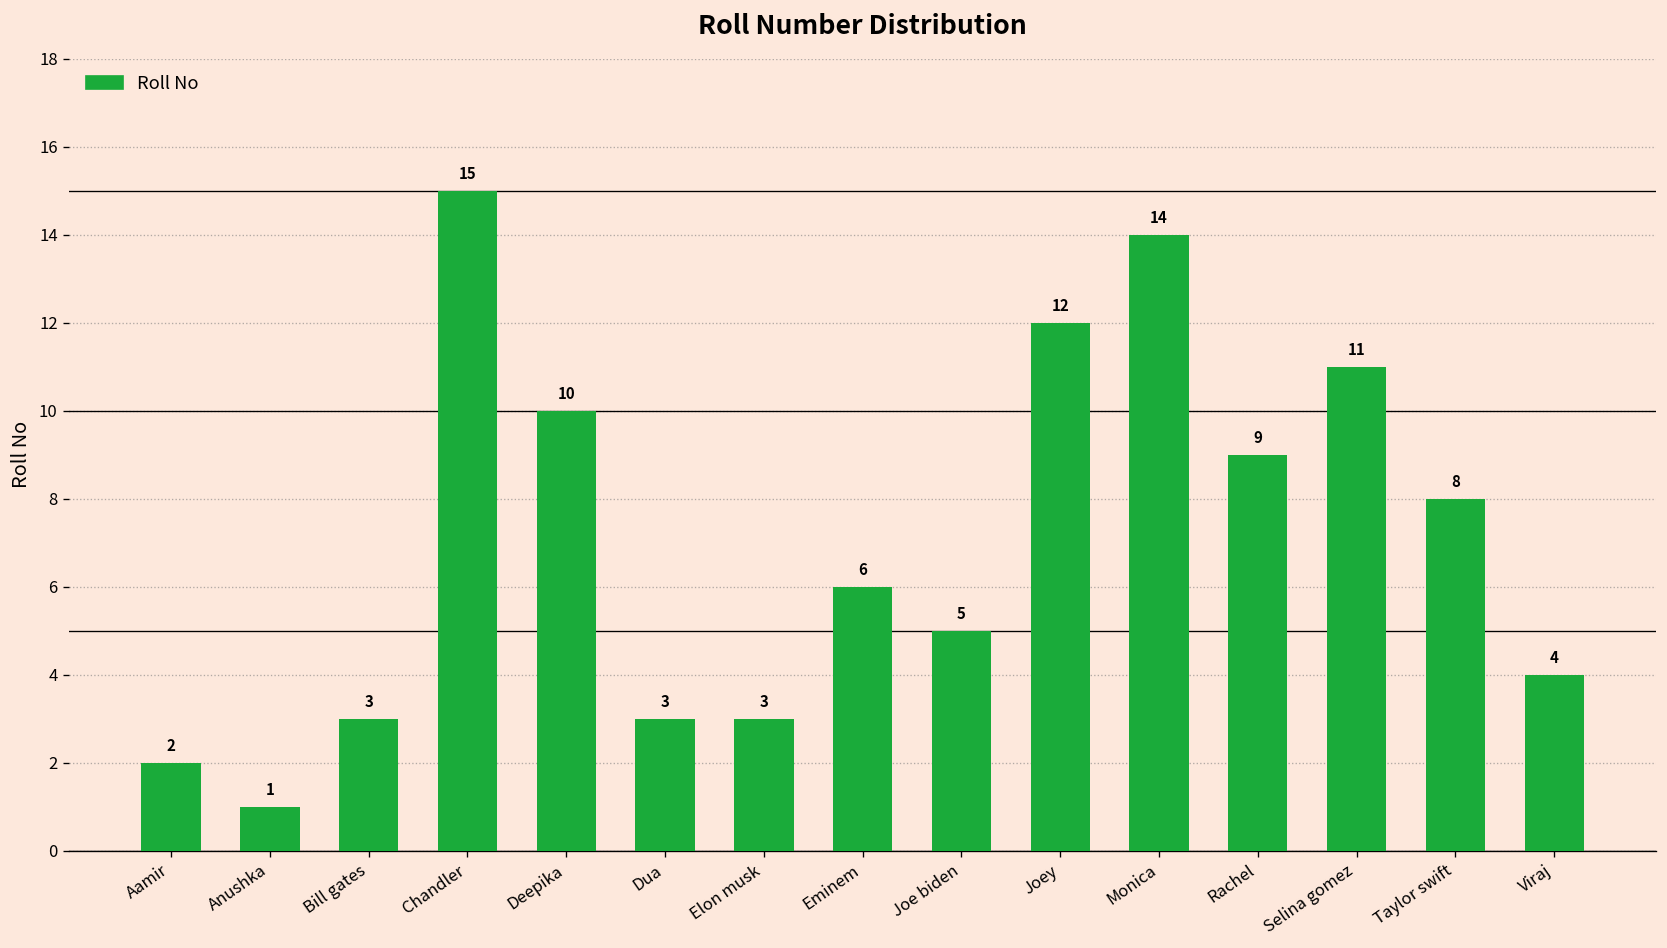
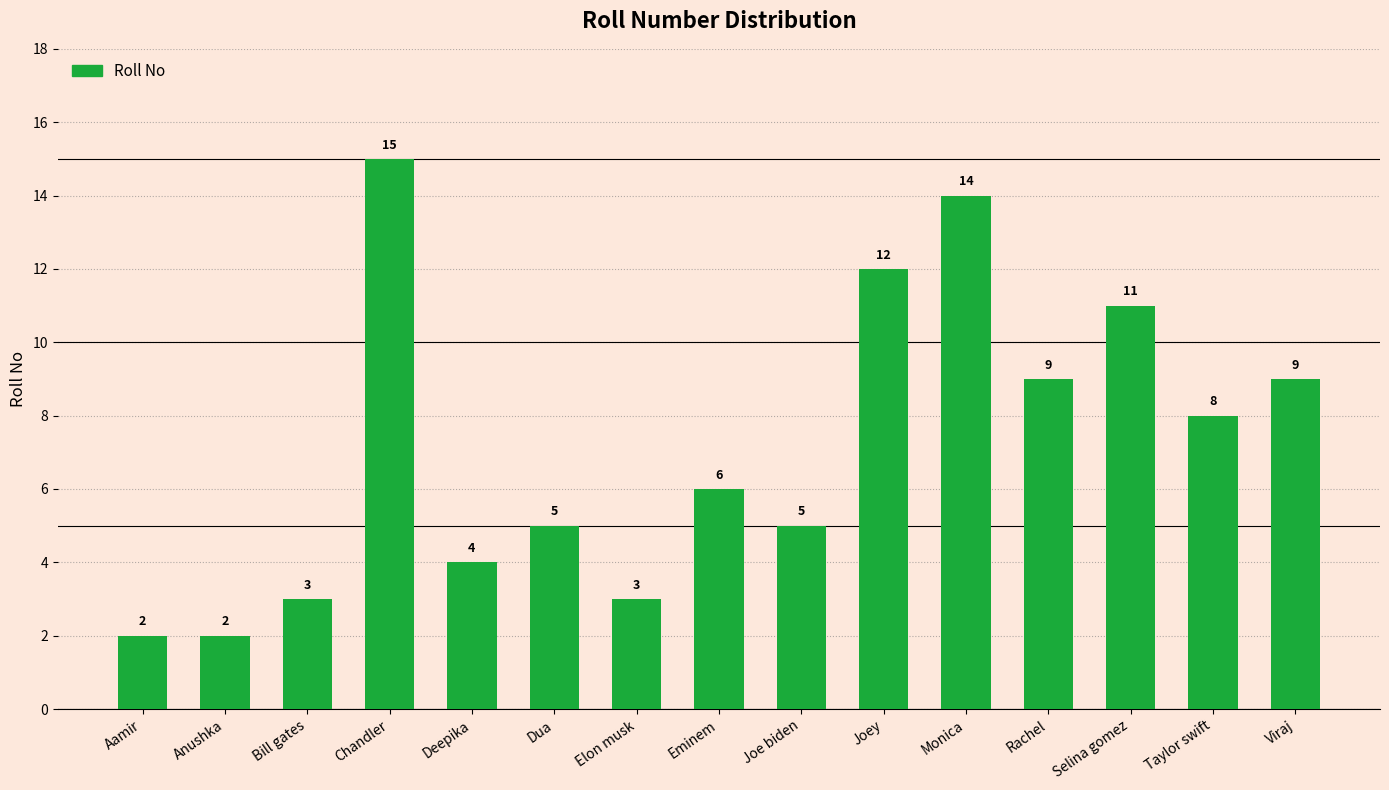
Anushka: 1 -> 2
Deepika: 10 -> 4
Dua: 3 -> 5
Viraj: 4 -> 9
